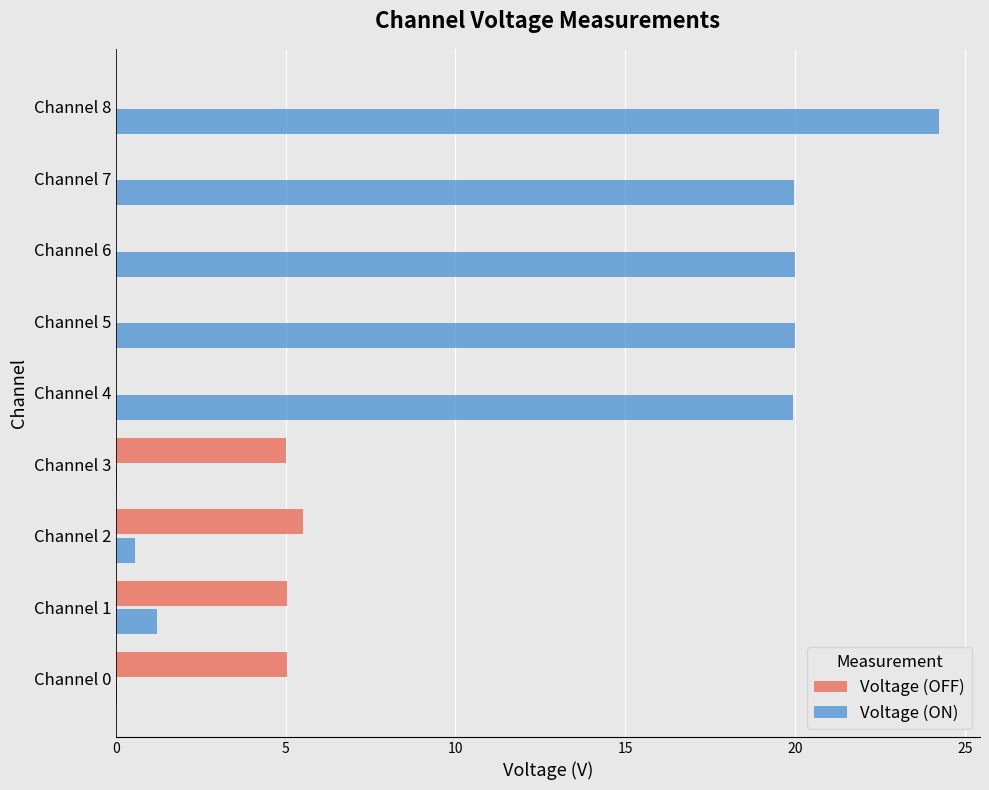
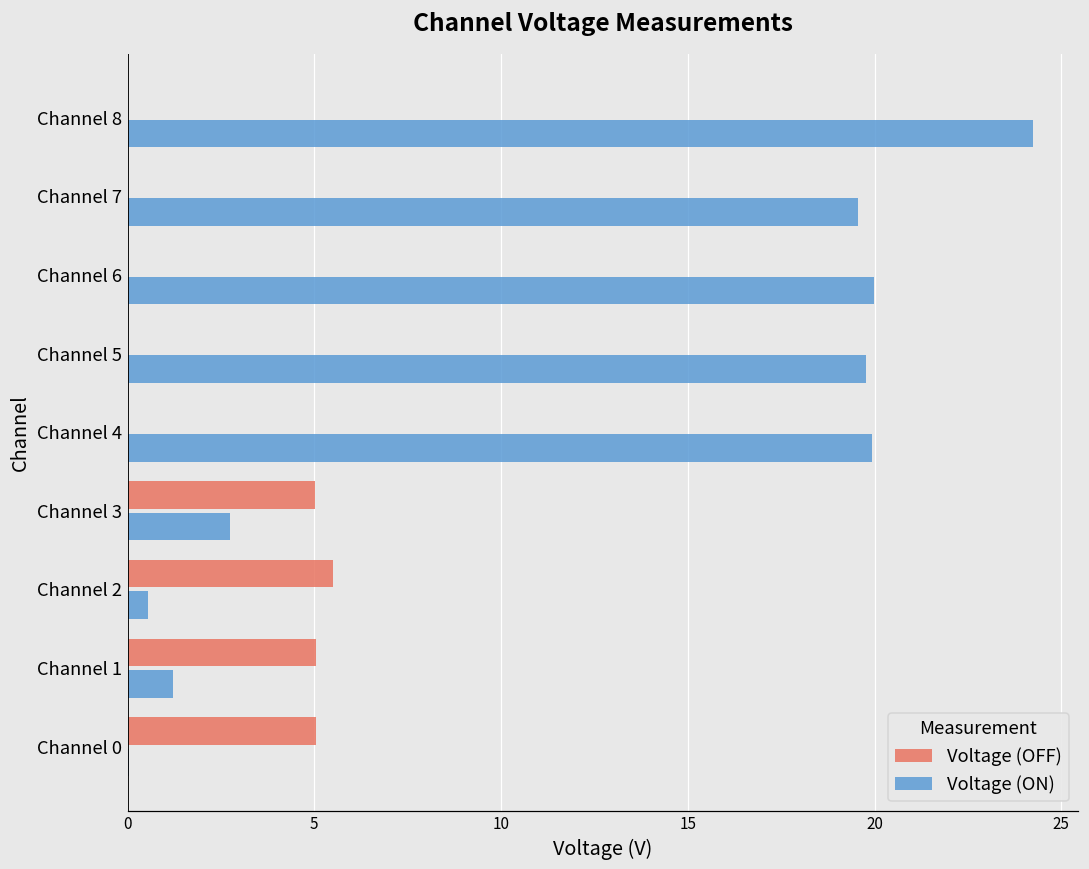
Voltage (ON), Channel 7: 20.0 -> 19.6
Voltage (ON), Channel 5: 20.0 -> 19.8
Voltage (ON), Channel 3: 0.0 -> 2.7
